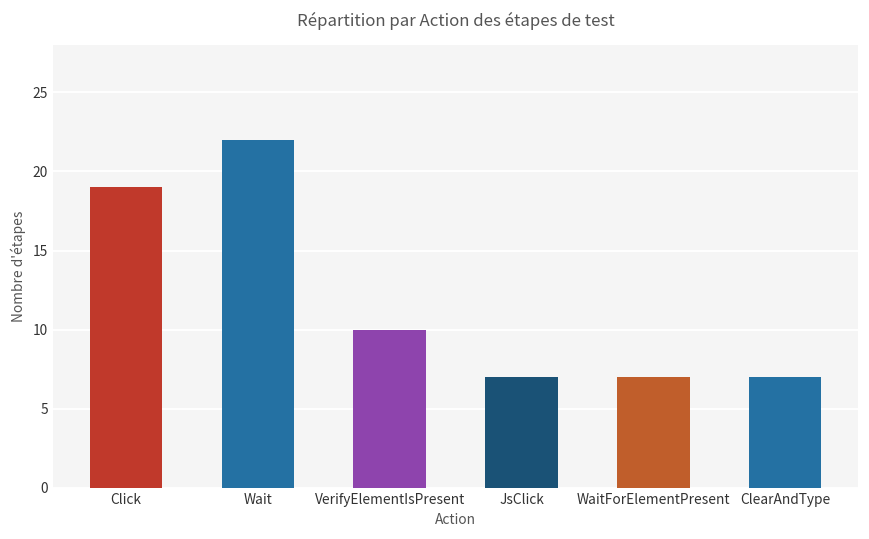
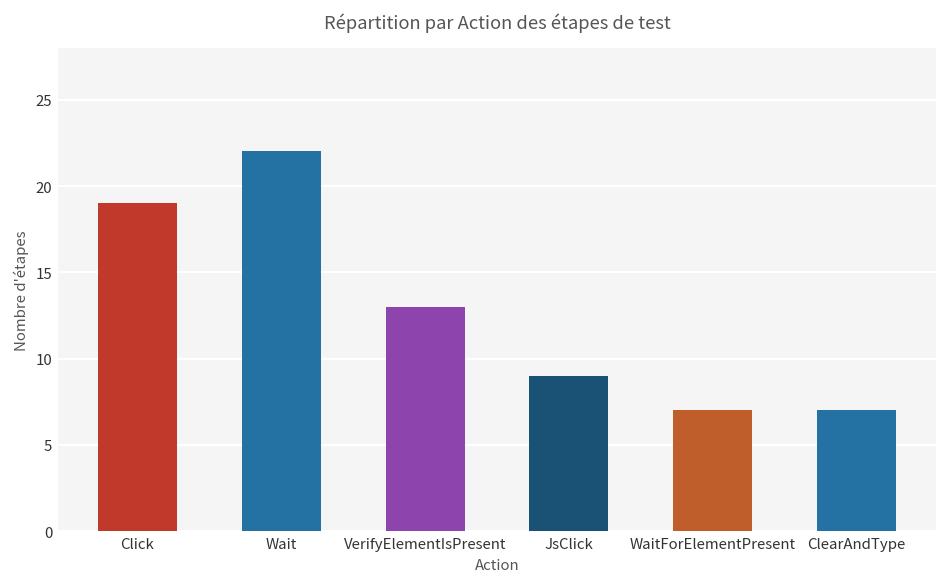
VerifyElementIsPresent: 10 -> 13
JsClick: 7 -> 9
